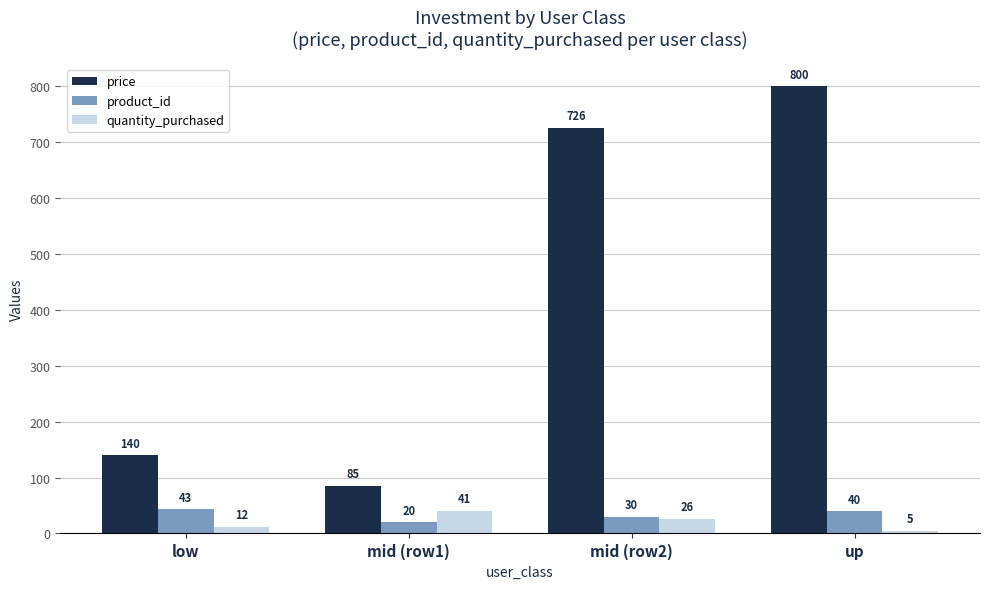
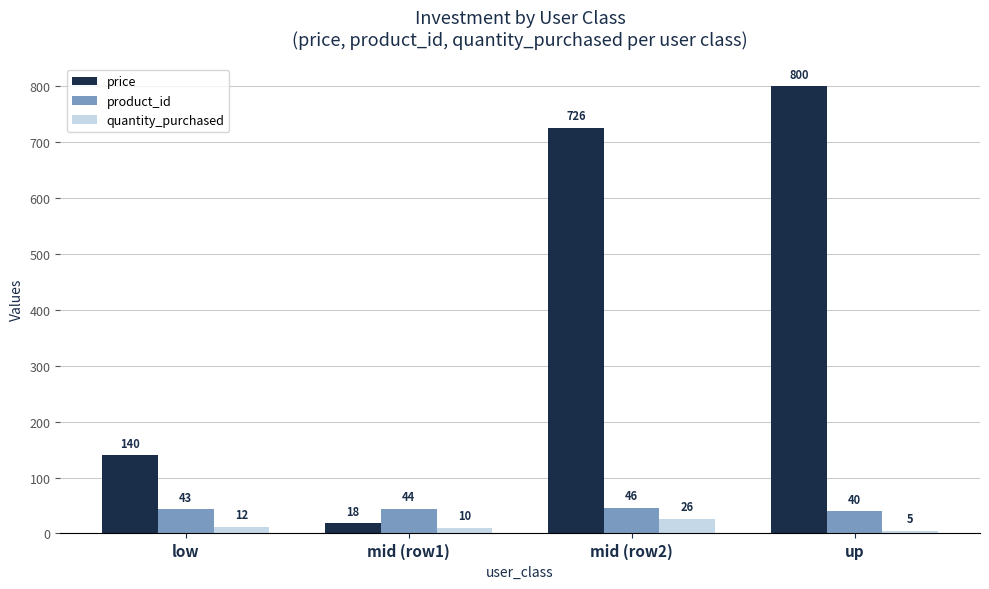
price, mid (row1): 85 -> 18
product_id, mid (row1): 20 -> 44
quantity_purchased, mid (row1): 41 -> 10
product_id, mid (row2): 30 -> 46
